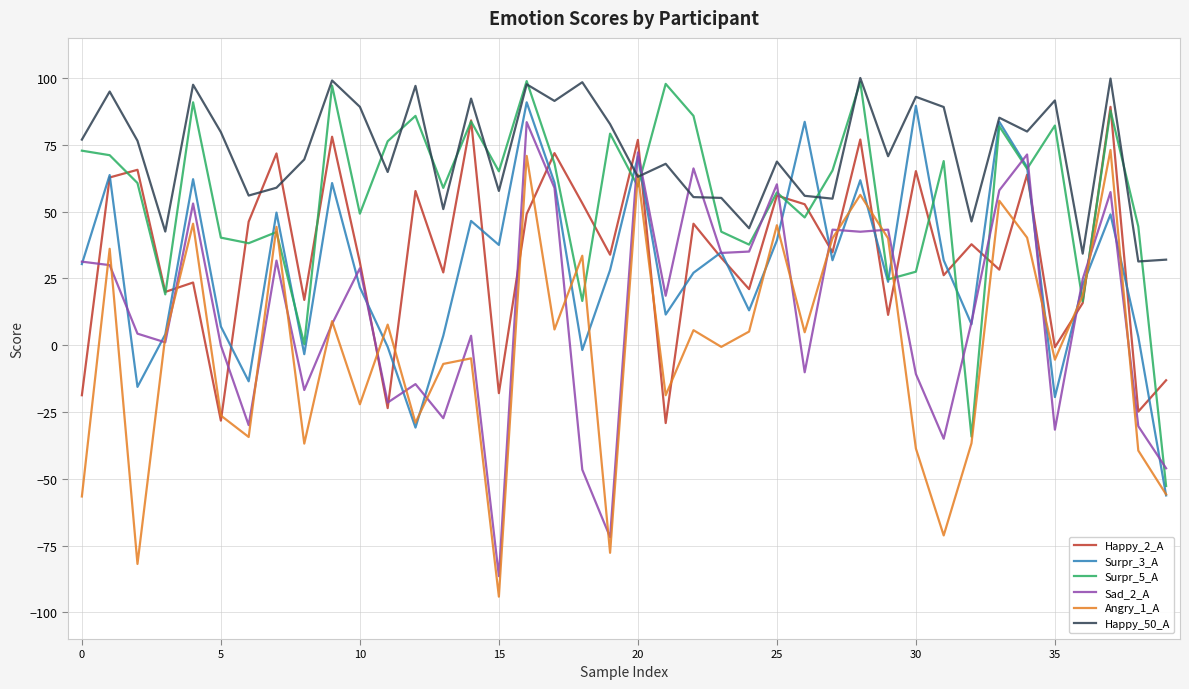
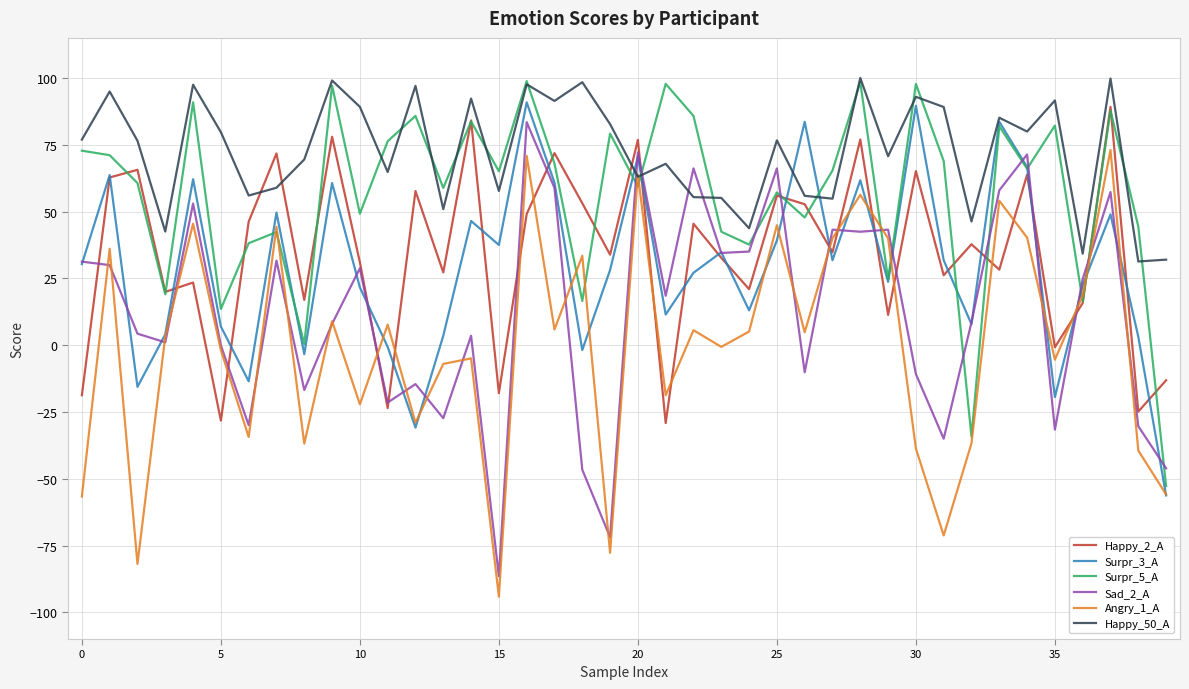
Surpr_5_A, 5: 40 -> 14
Angry_1_A, 5: -26 -> -2
Sad_2_A, 25: 60 -> 66
Happy_50_A, 25: 69 -> 77
Surpr_5_A, 30: 27 -> 98
